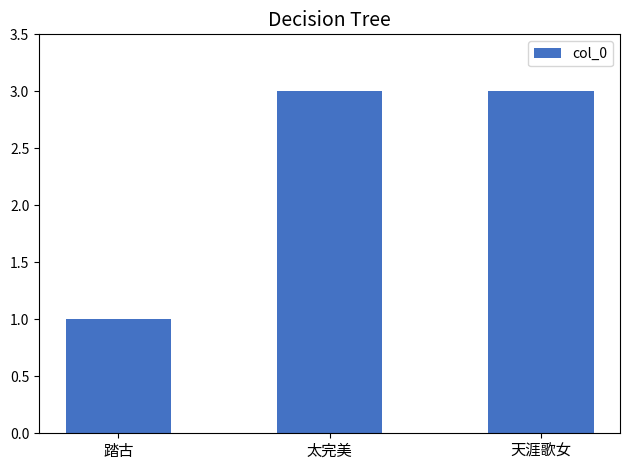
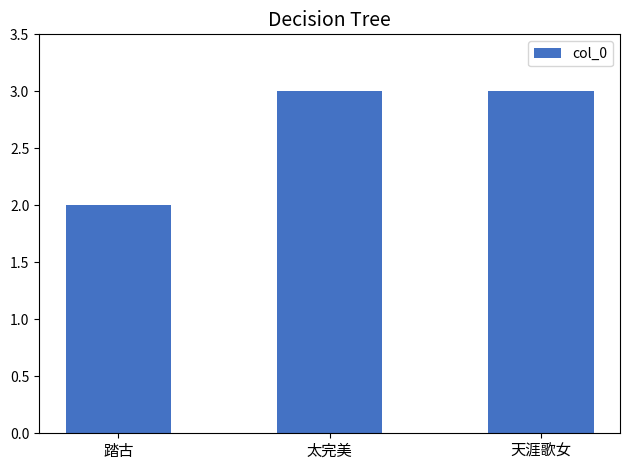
踏古: 1 -> 2
